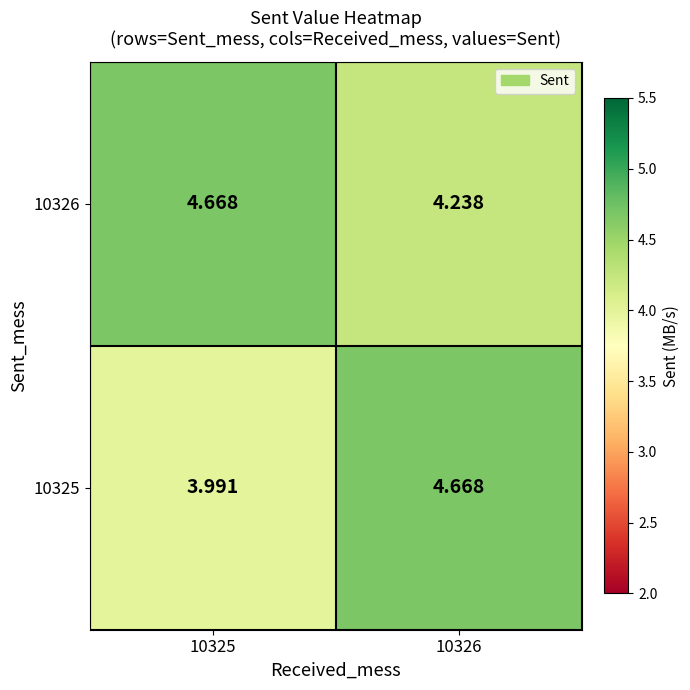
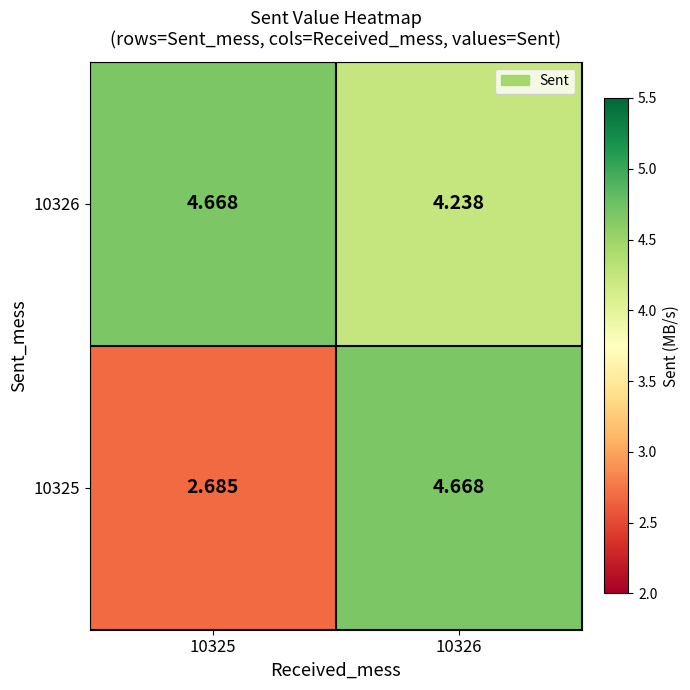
10325, 10325: 3.991 -> 2.685
